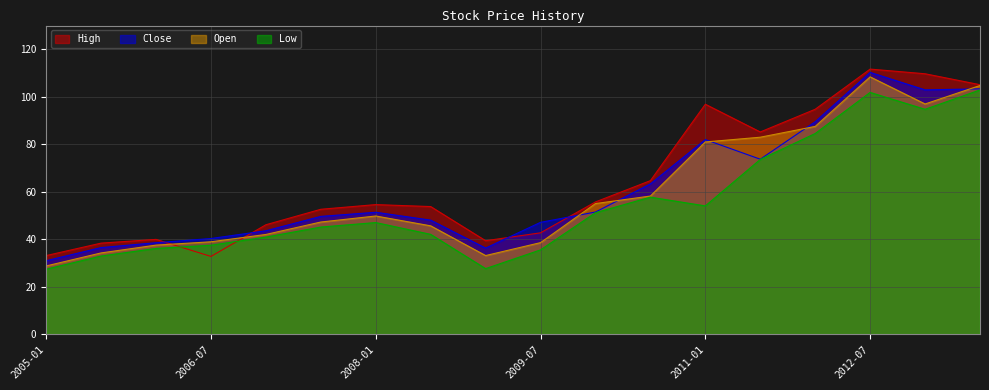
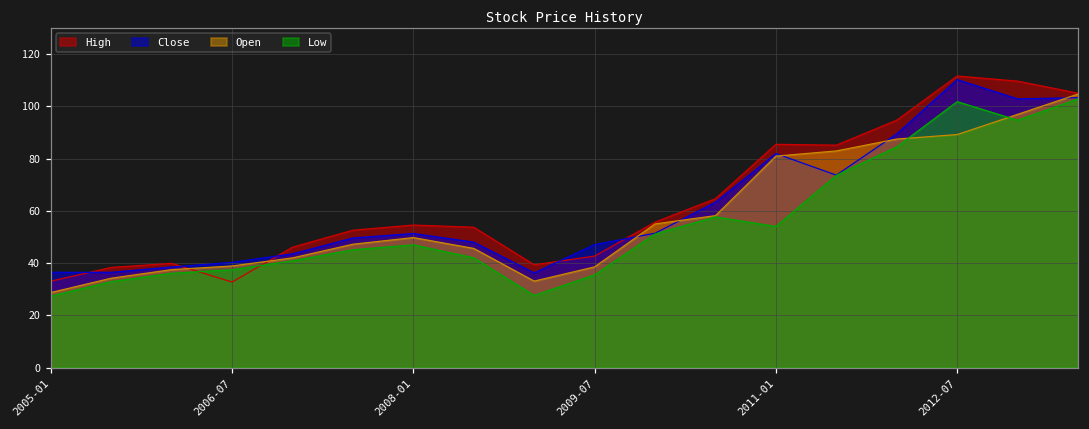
Close, 2005-01: 31 -> 36
High, 2011-01: 97 -> 85
Open, 2012-07: 108 -> 89
